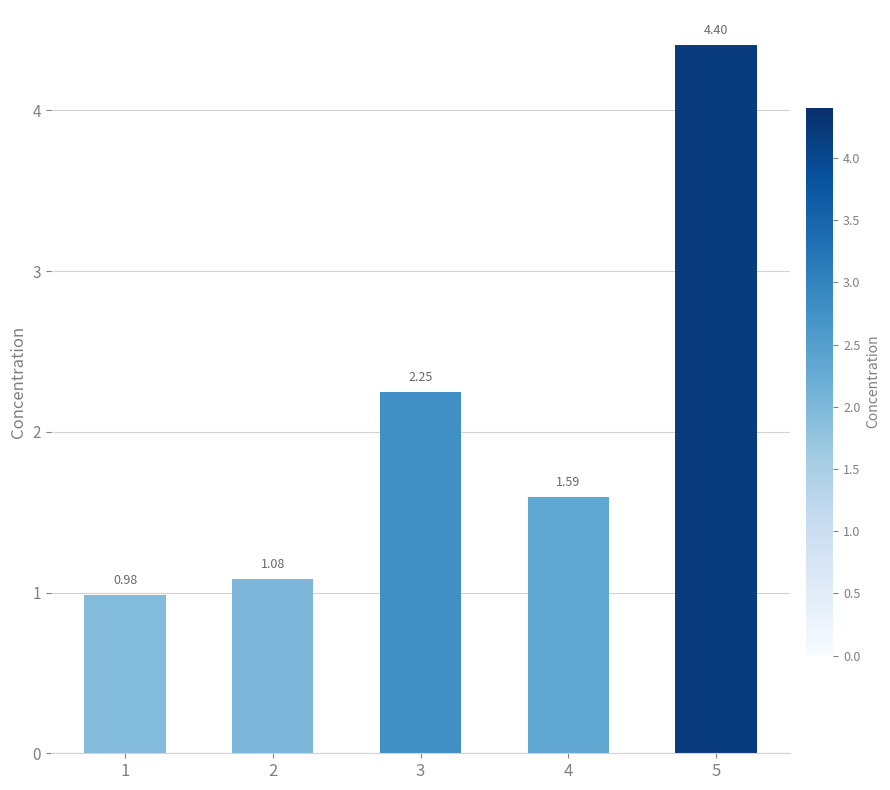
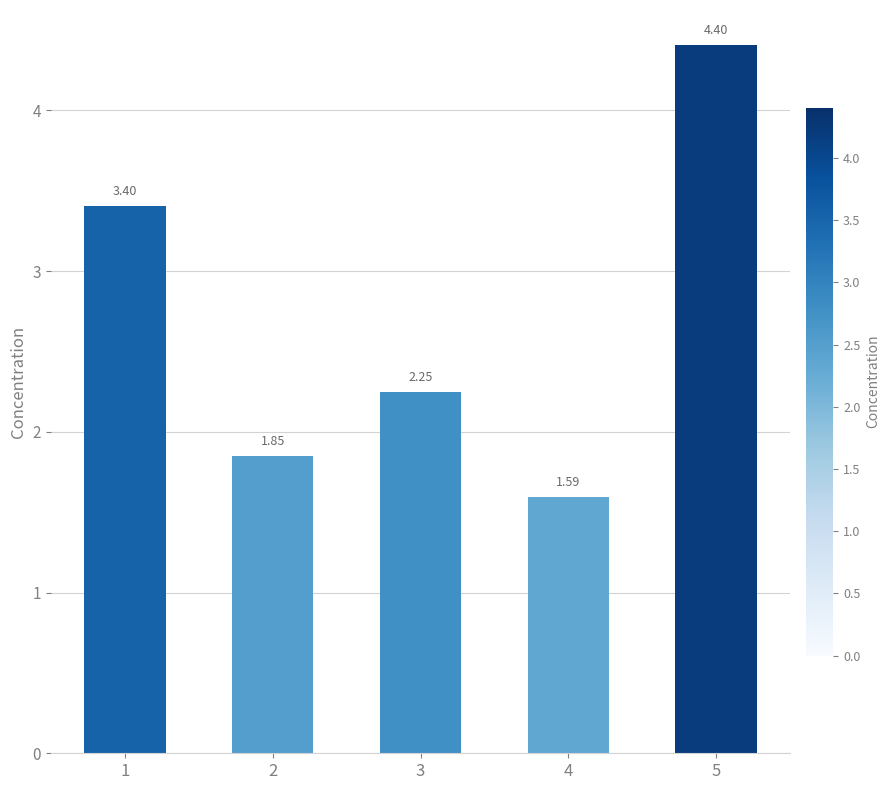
1: 0.98 -> 3.40
2: 1.08 -> 1.85
